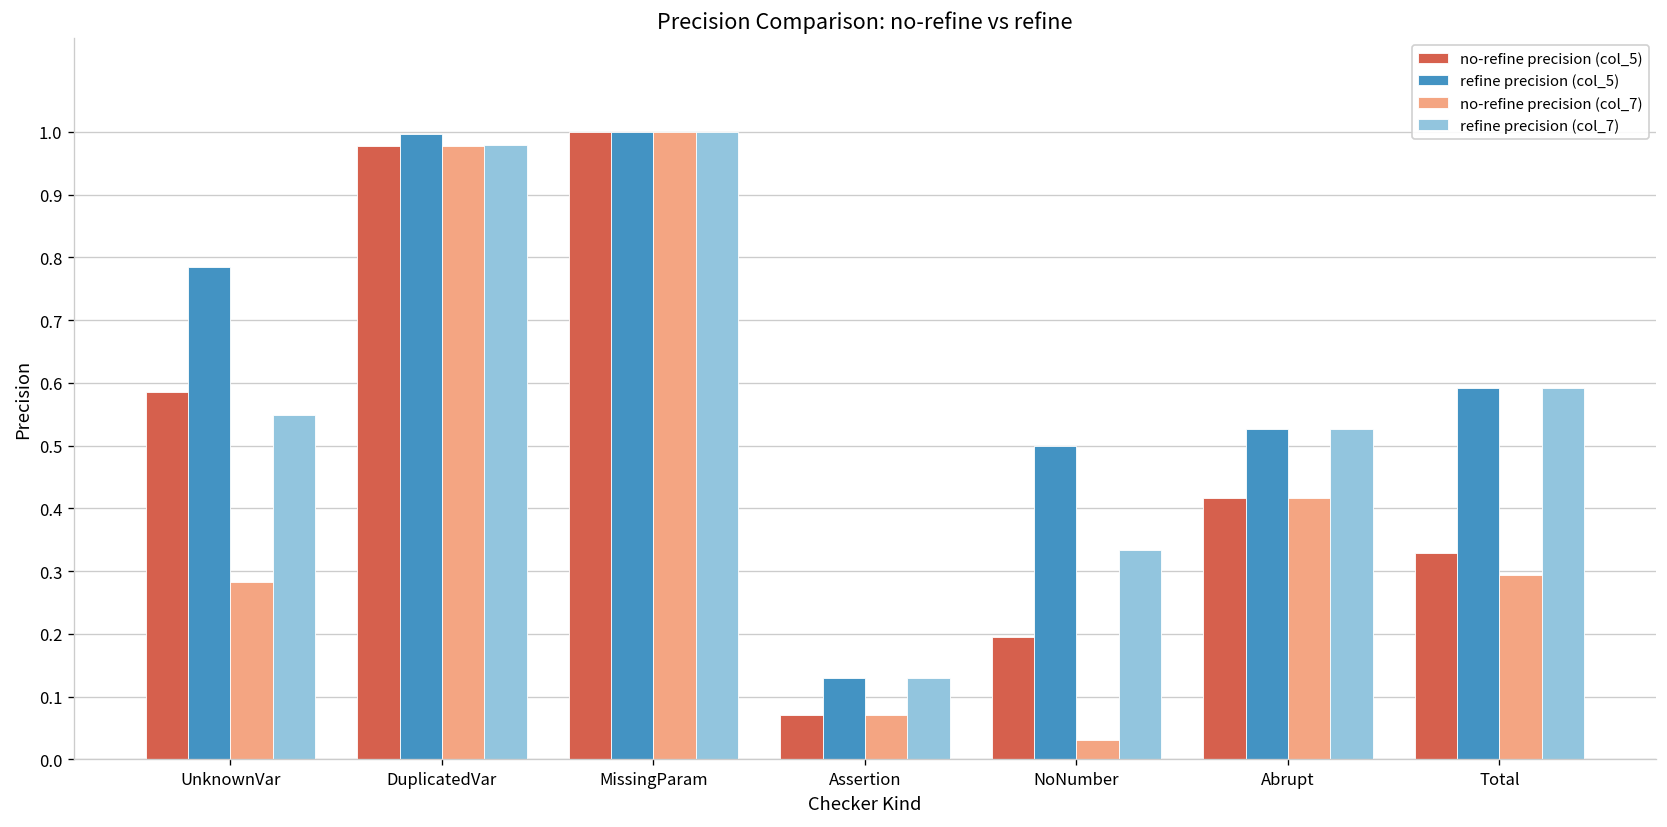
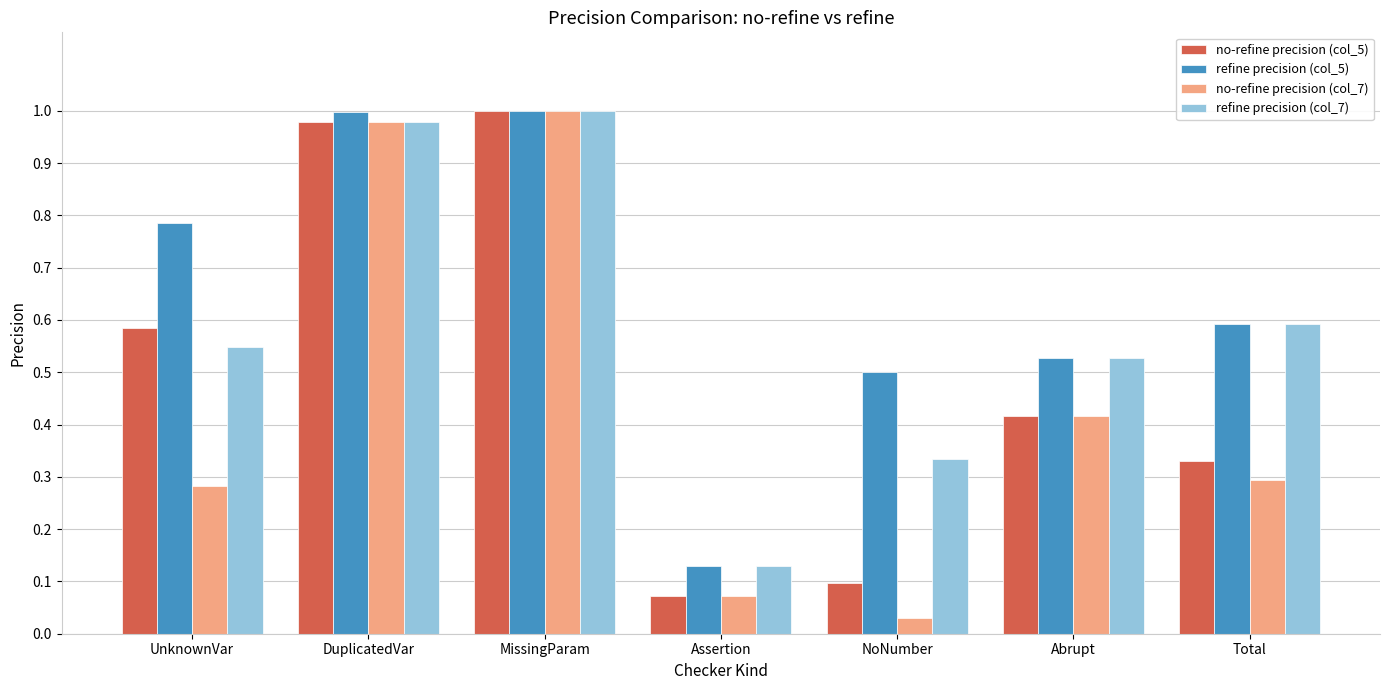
no-refine precision (col_5), NoNumber: 0.19 -> 0.10
